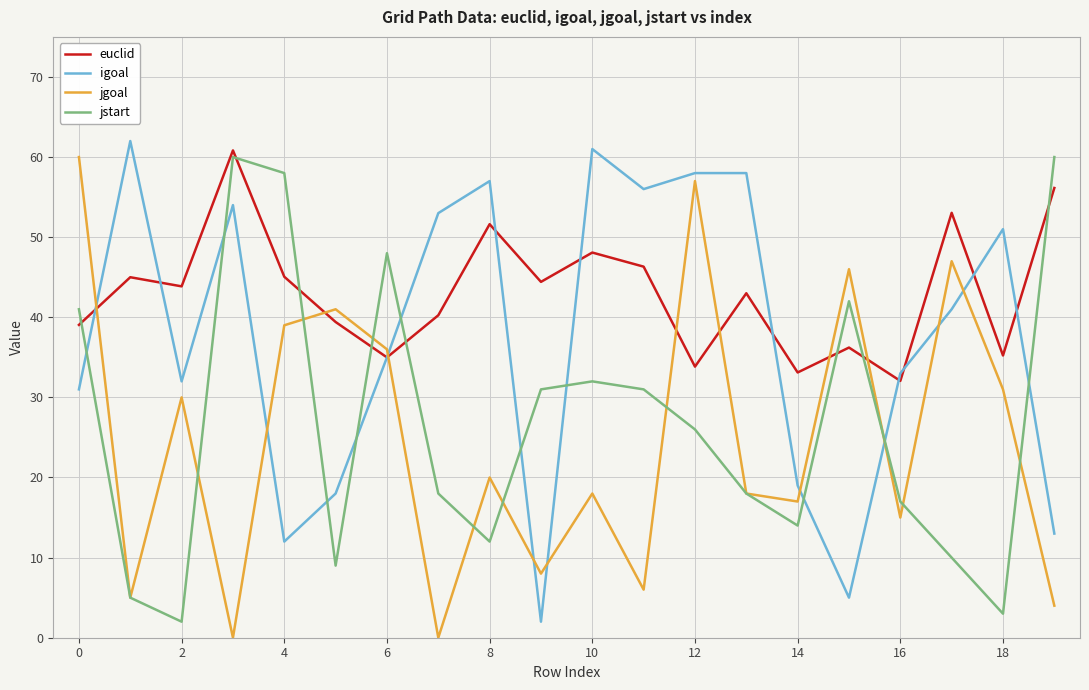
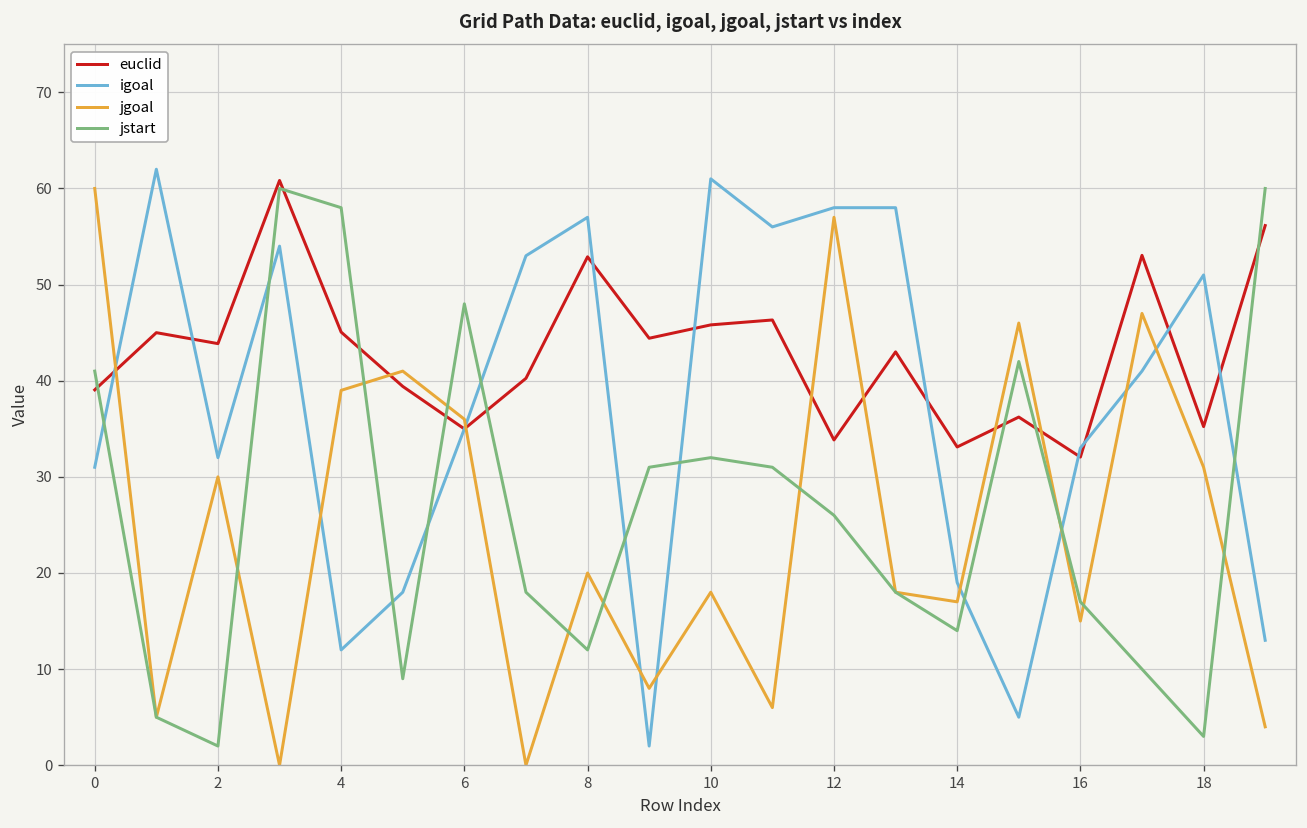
euclid, 8: 52 -> 53
euclid, 10: 48 -> 46
